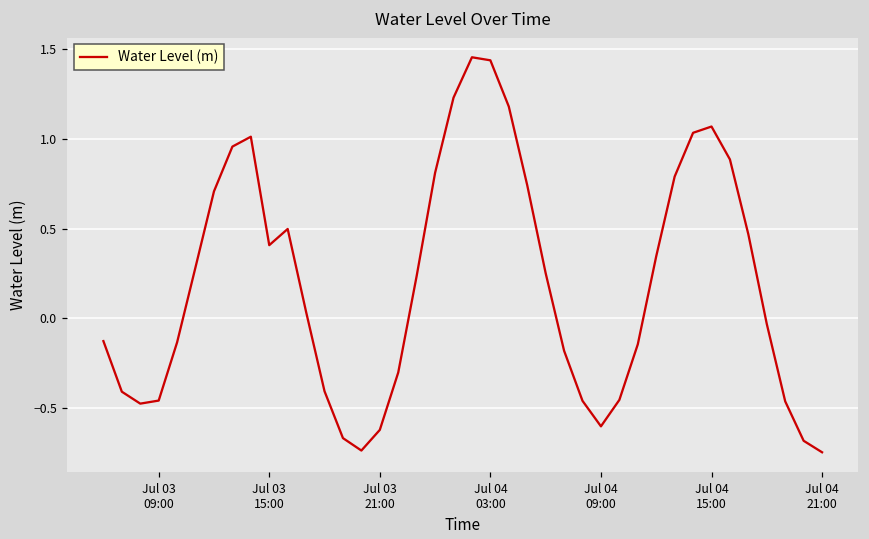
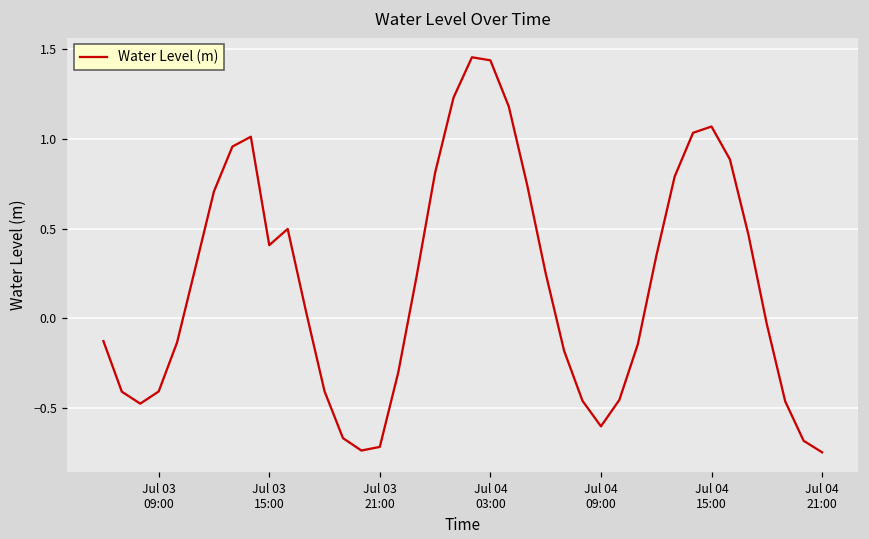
Jul 03 09:00: -0.46 -> -0.41
Jul 03 21:00: -0.62 -> -0.72
